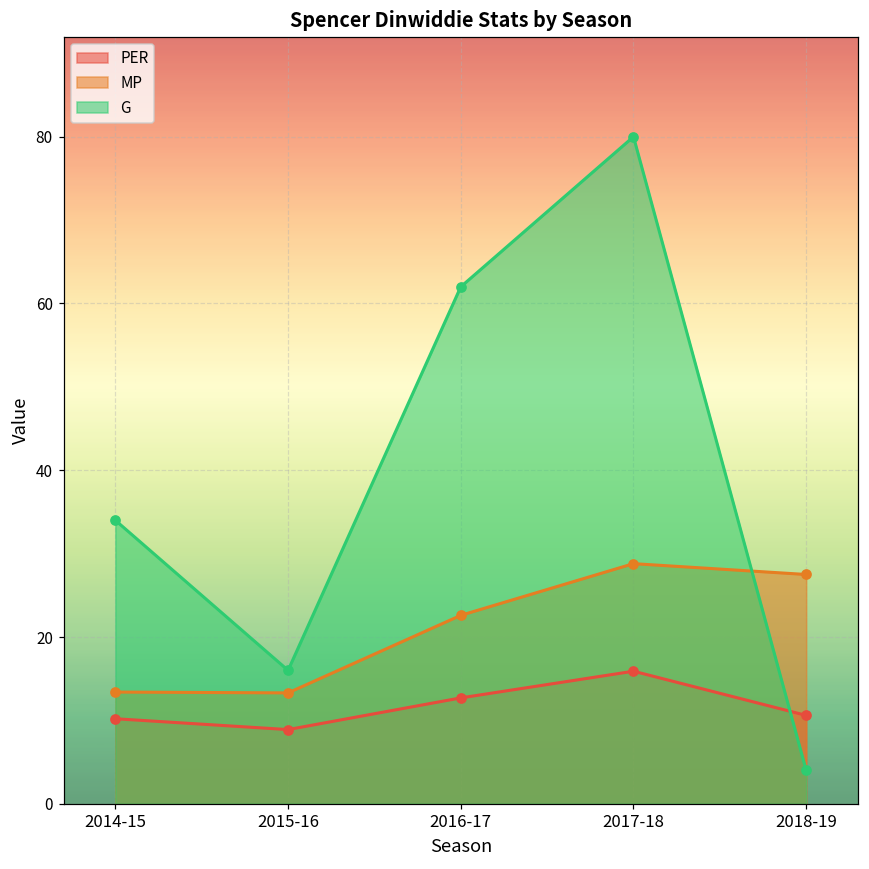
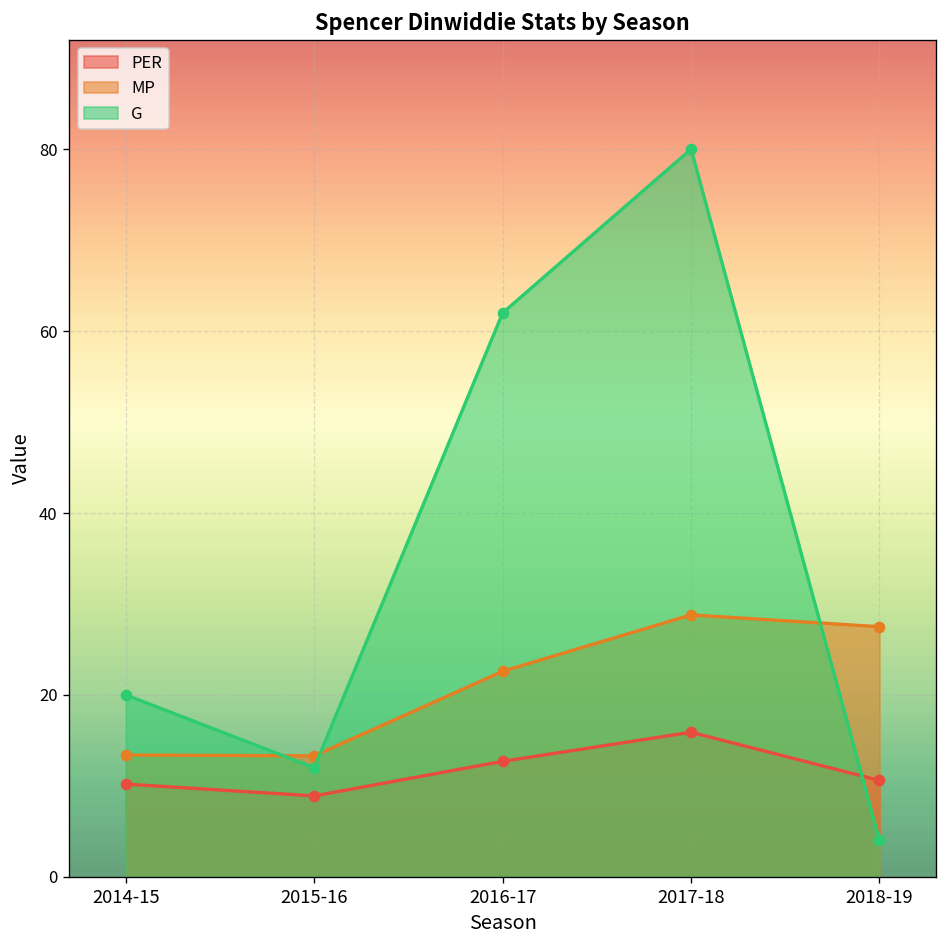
G, 2014-15: 34 -> 20
G, 2015-16: 16 -> 12
